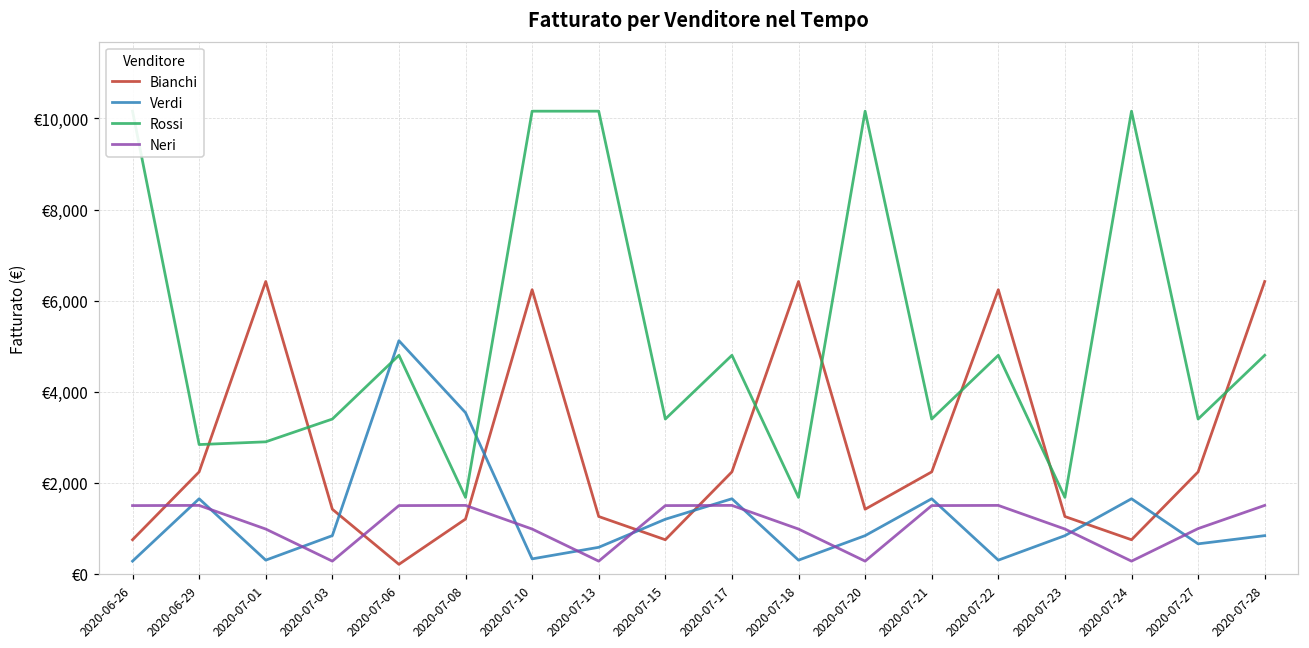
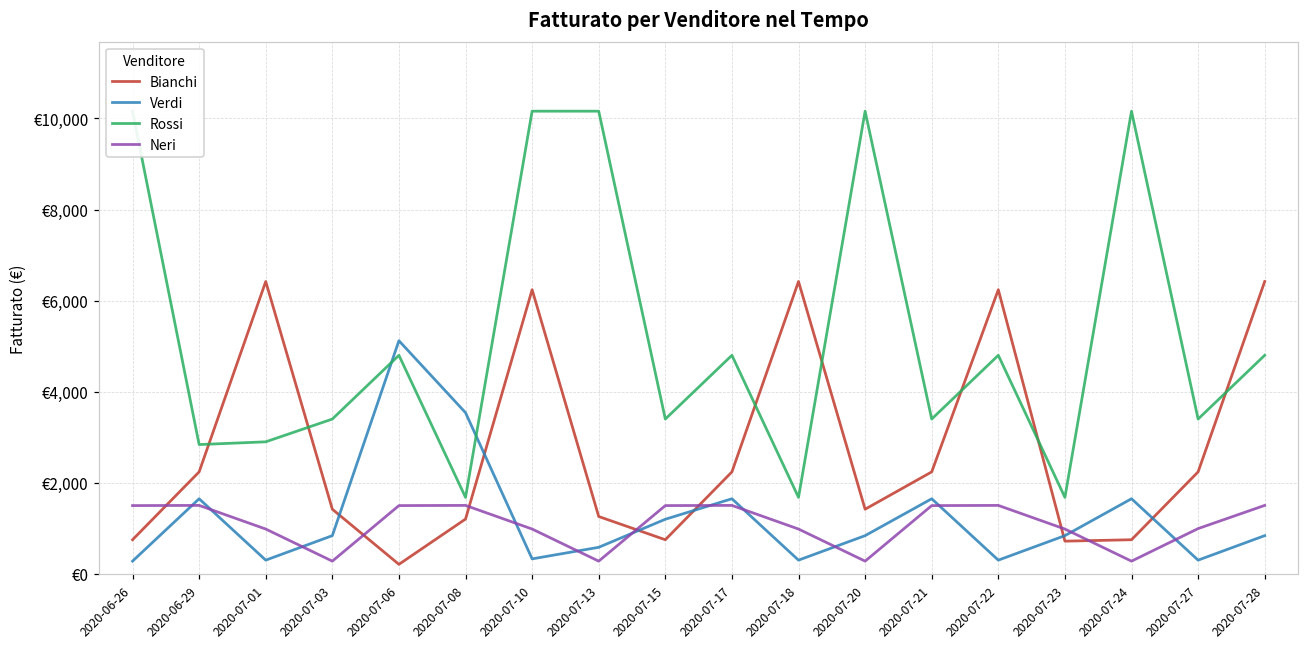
Bianchi, 2020-07-23: €1,300 -> €700
Verdi, 2020-07-27: €700 -> €300
